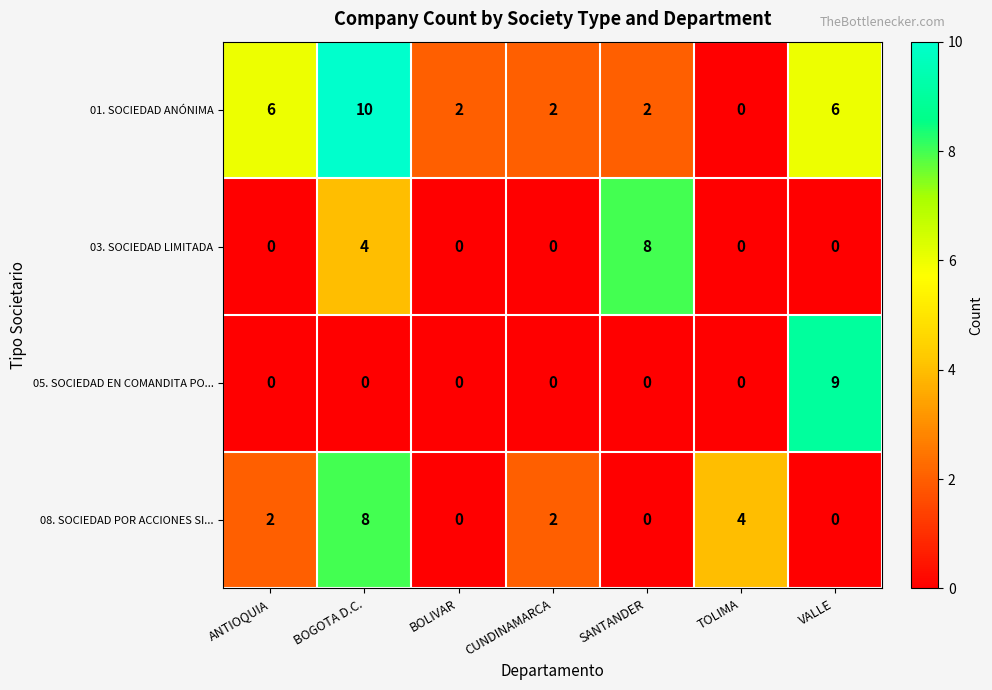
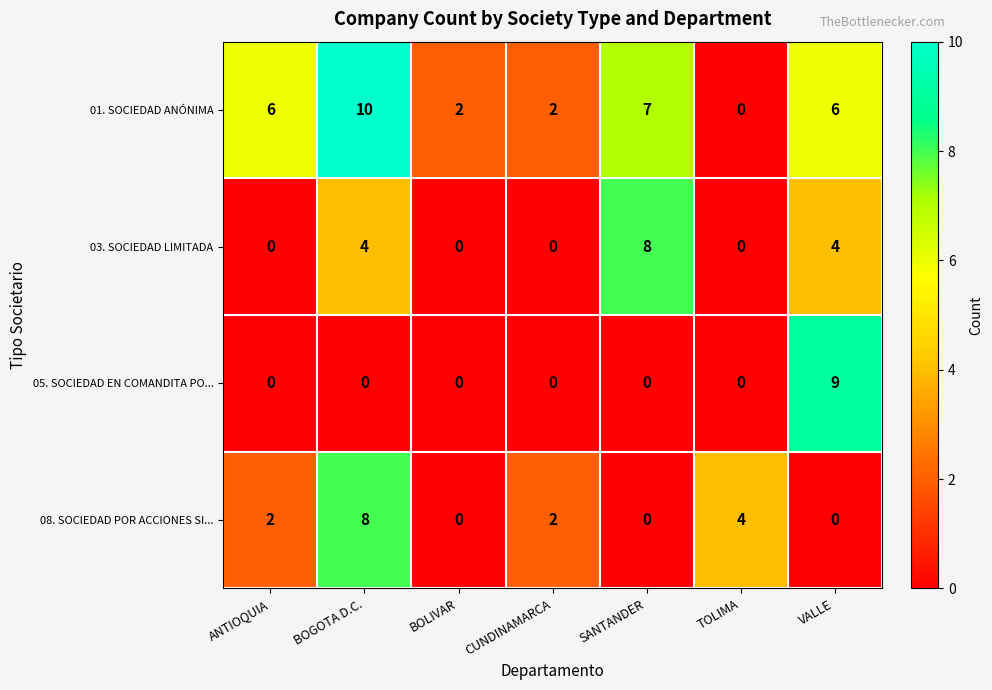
01. SOCIEDAD ANÓNIMA, SANTANDER: 2 -> 7
03. SOCIEDAD LIMITADA, VALLE: 0 -> 4
